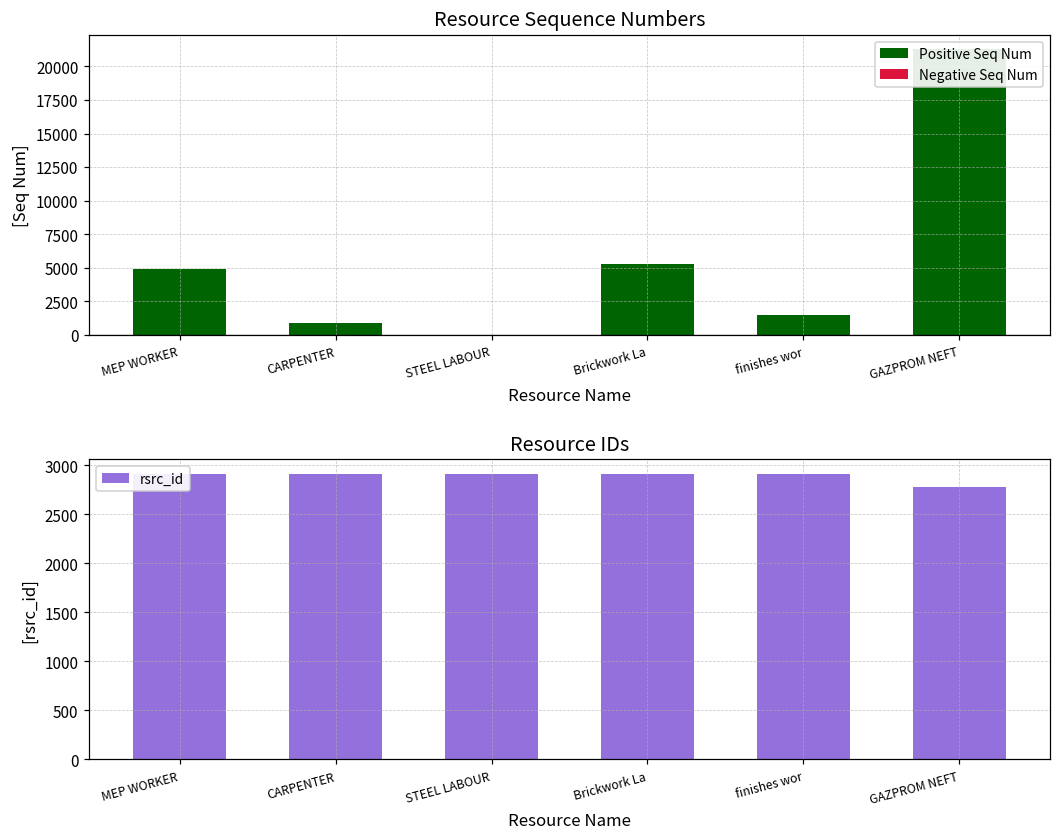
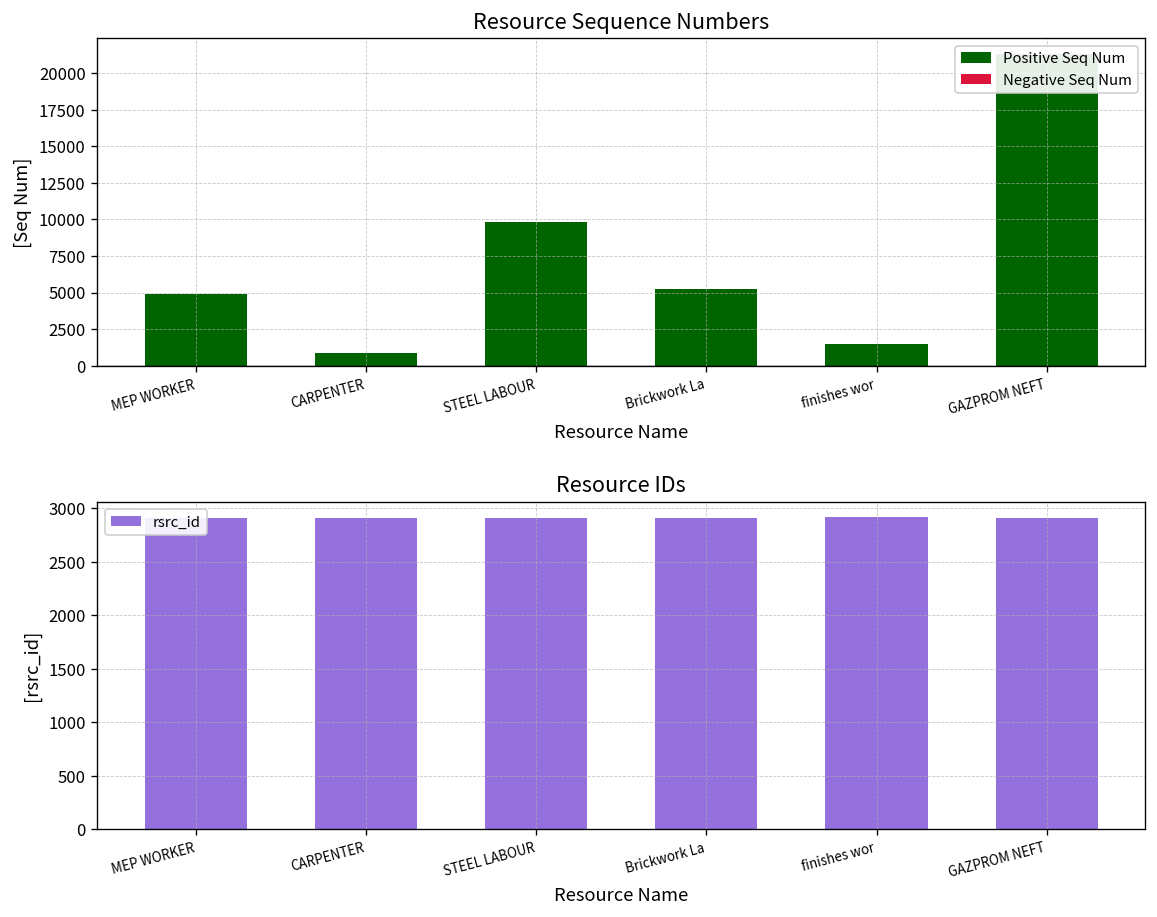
Resource Sequence Numbers, STEEL LABOUR: 0 -> 9800
Resource IDs, GAZPROM NEFT: 2800 -> 2900
